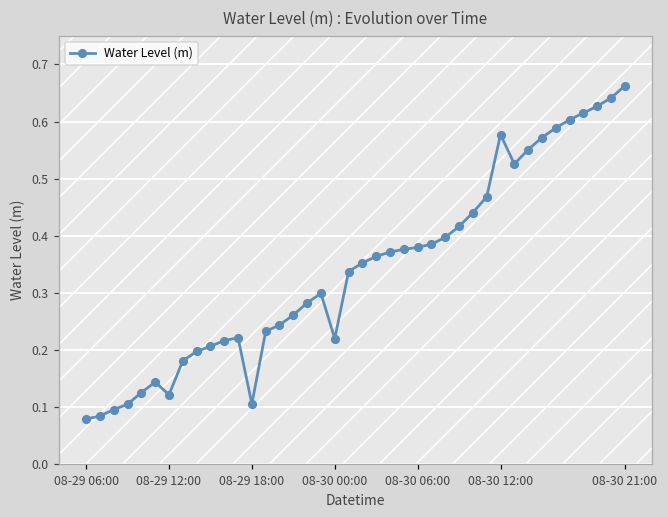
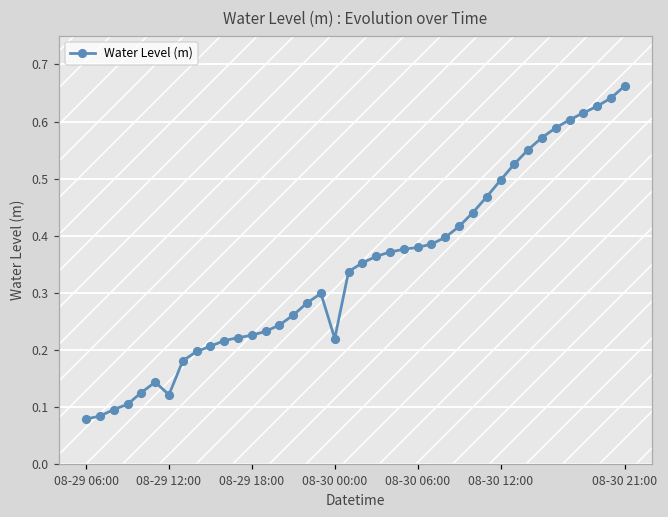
08-29 18:00: 0.11 -> 0.23
08-30 12:00: 0.58 -> 0.50
